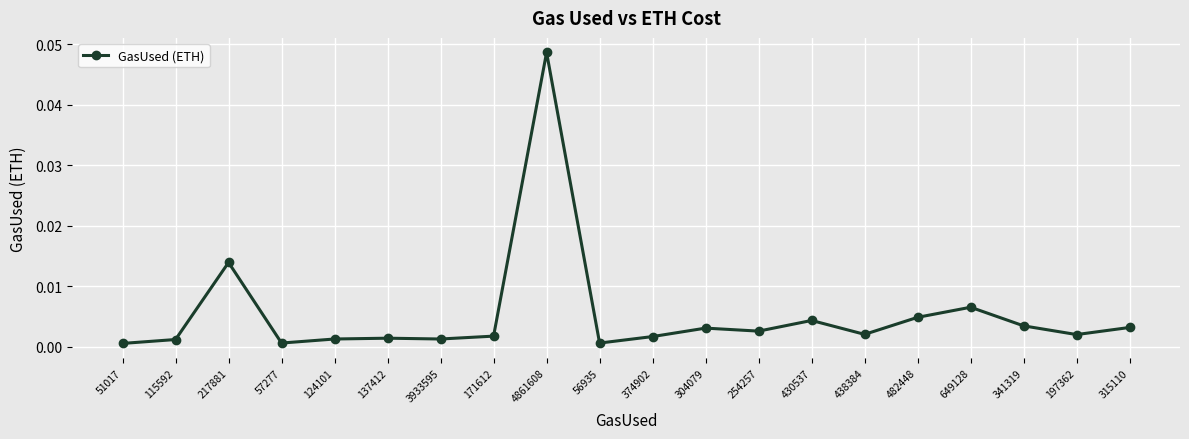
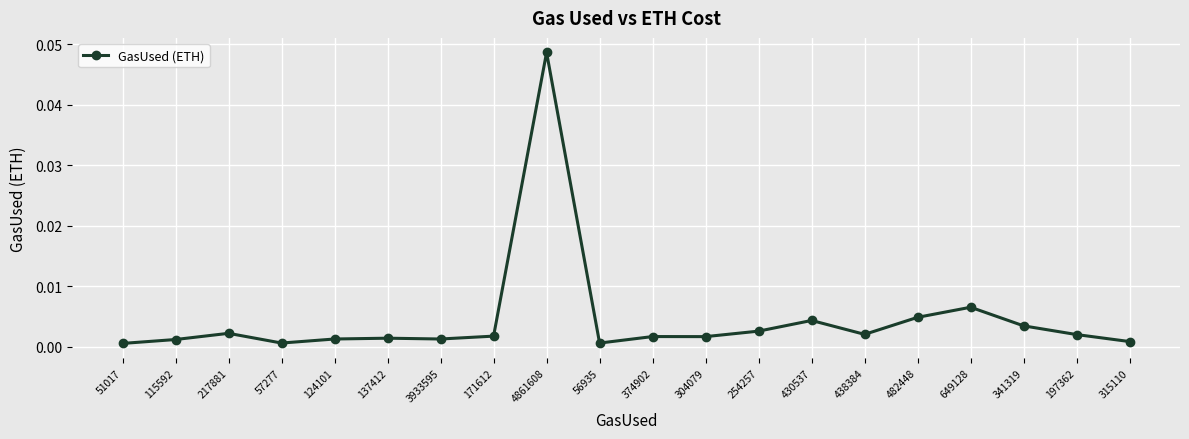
217881: 0.014 -> 0.002
304079: 0.003 -> 0.002
315110: 0.003 -> 0.001
